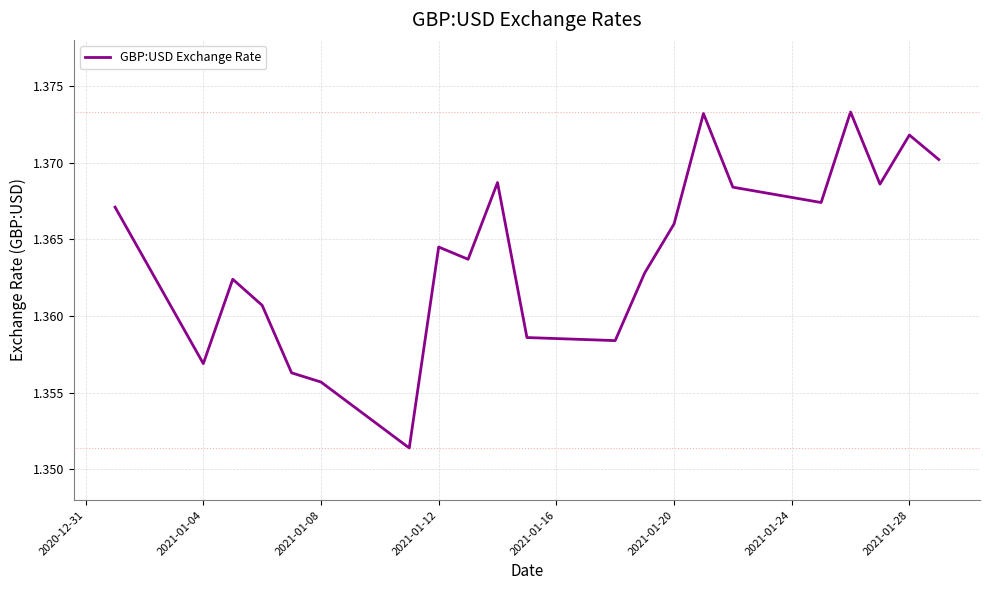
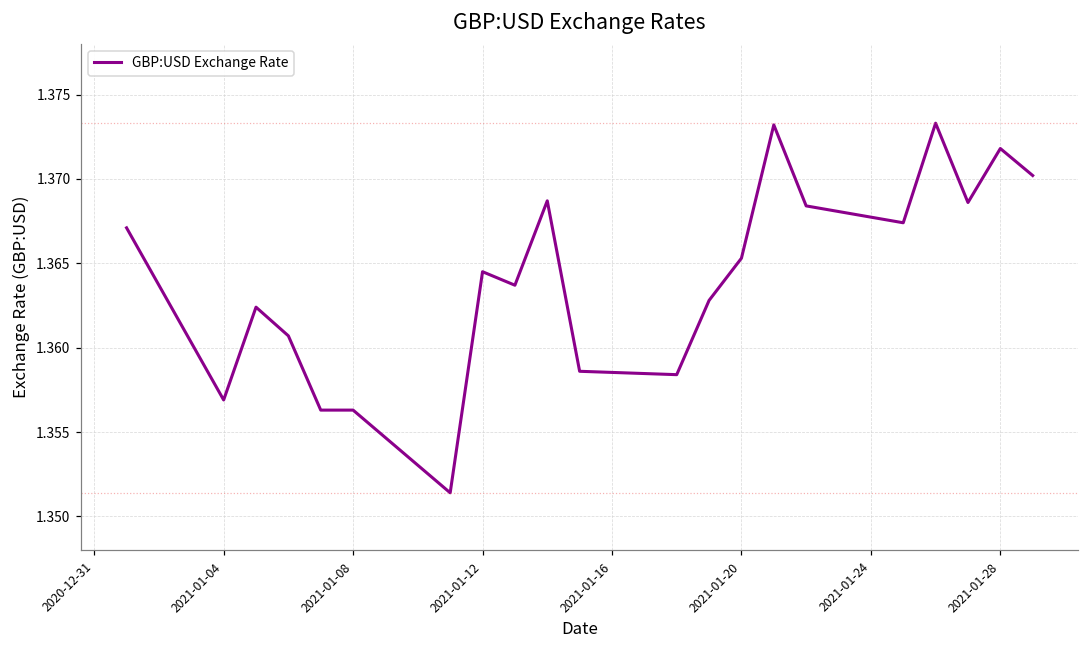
2021-01-08: 1.3557 -> 1.3563
2021-01-20: 1.3660 -> 1.3653
